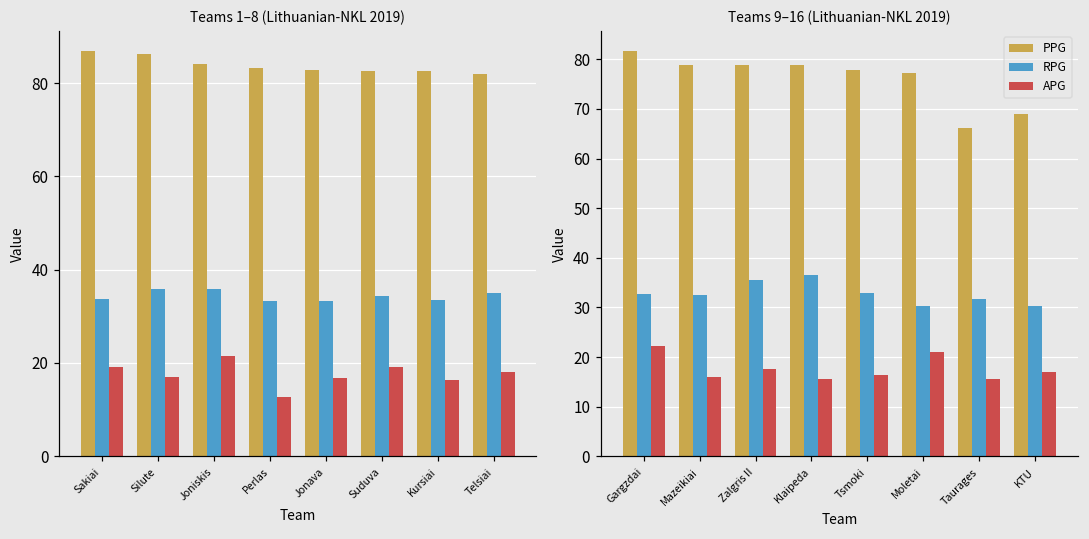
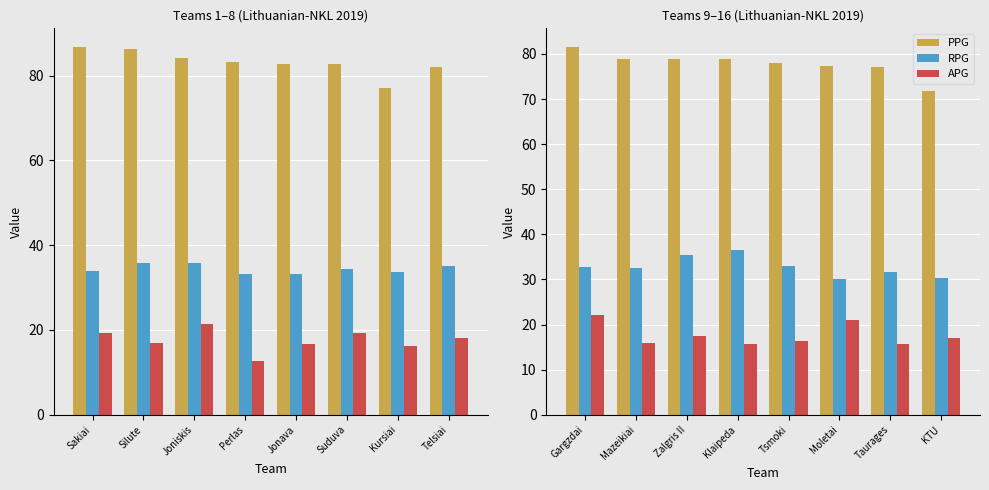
Teams 1–8 (Lithuanian-NKL 2019), PPG, Kursiai: 83 -> 77
Teams 9–16 (Lithuanian-NKL 2019), PPG, Taurages: 66 -> 77
Teams 9–16 (Lithuanian-NKL 2019), PPG, KTU: 69 -> 72
